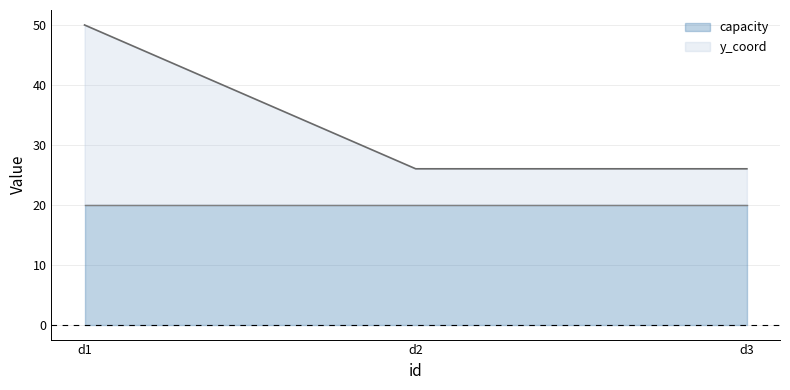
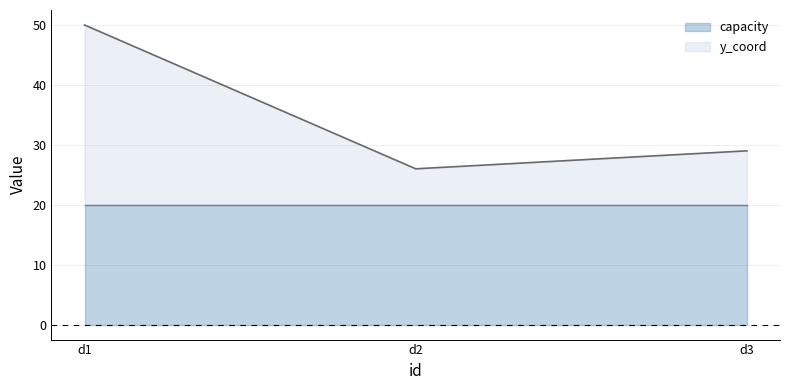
y_coord, d3: 26 -> 29
